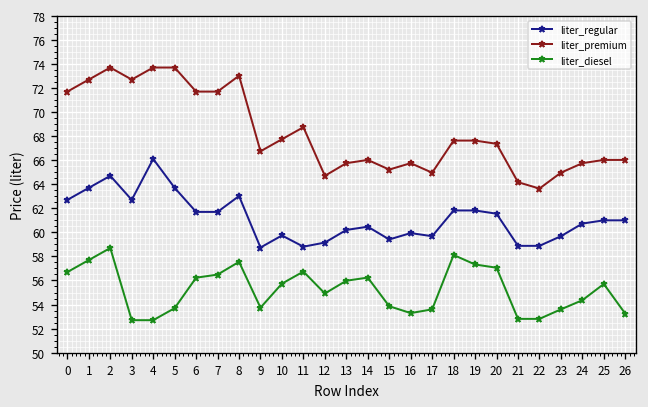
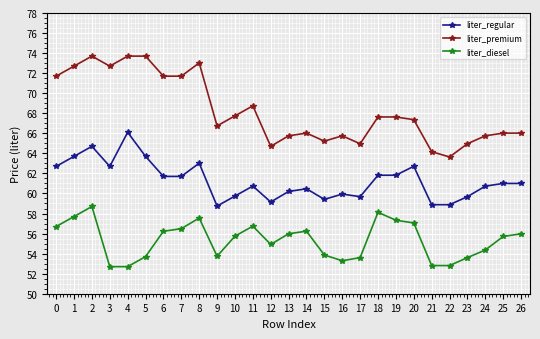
liter_regular, 11: 58.8 -> 60.7
liter_regular, 20: 61.6 -> 62.7
liter_diesel, 26: 53.2 -> 56.0
